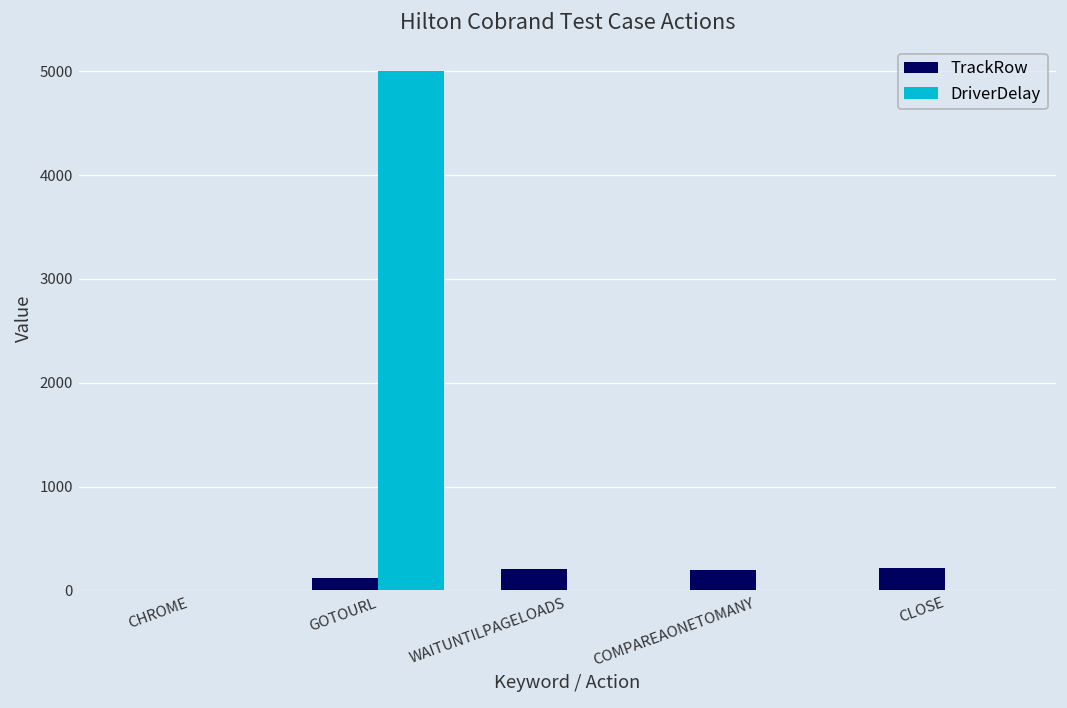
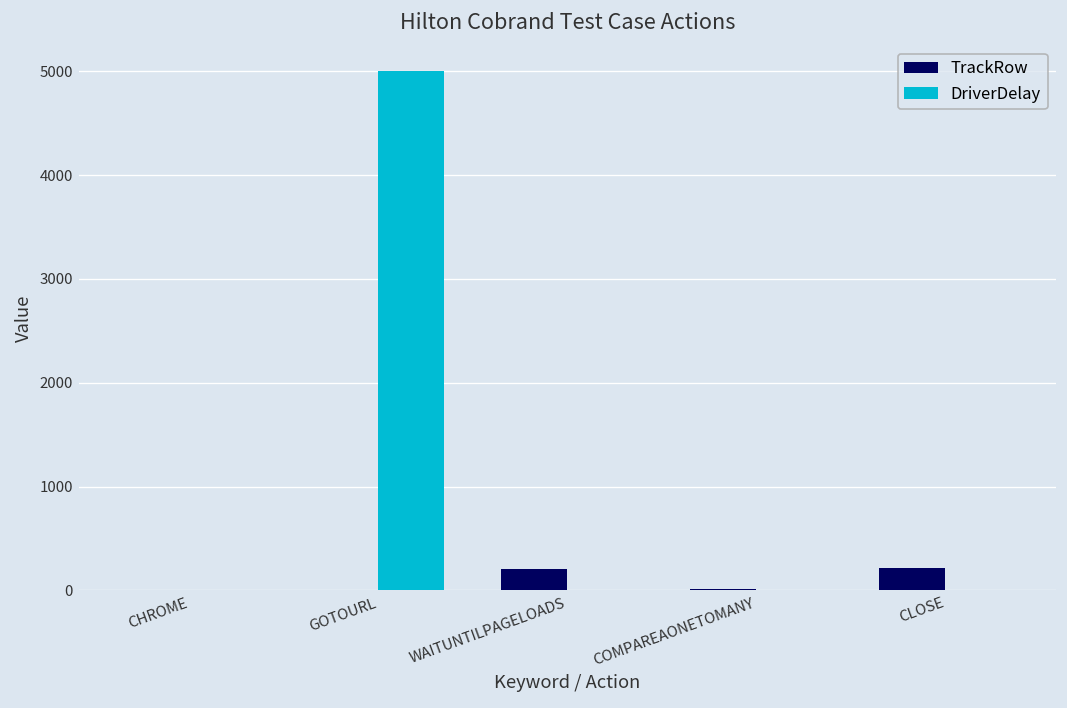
TrackRow, GOTOURL: 100 -> 0
TrackRow, COMPAREAONETOMANY: 200 -> 0
